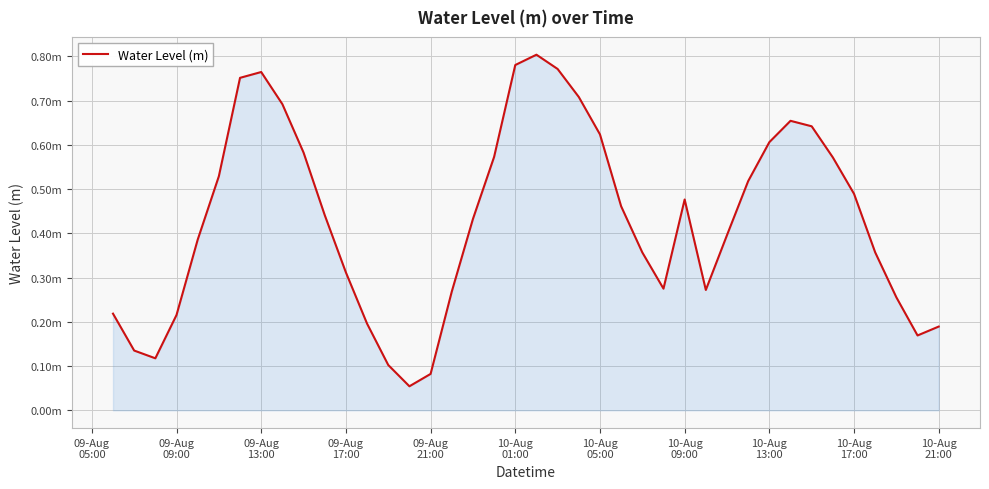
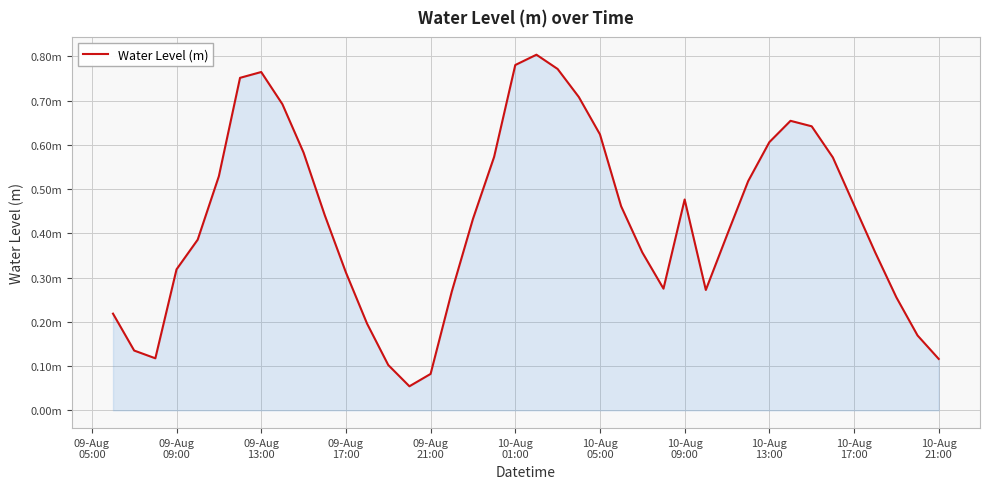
09-Aug 09:00: 0.22m -> 0.32m
10-Aug 17:00: 0.49m -> 0.46m
10-Aug 21:00: 0.19m -> 0.12m
